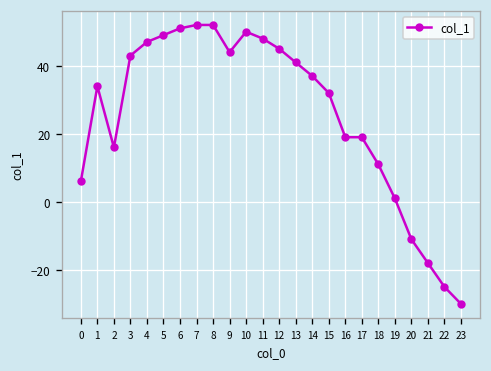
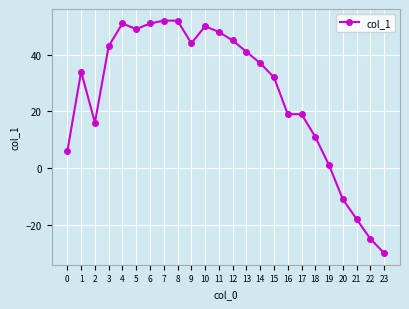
4: 47 -> 51
